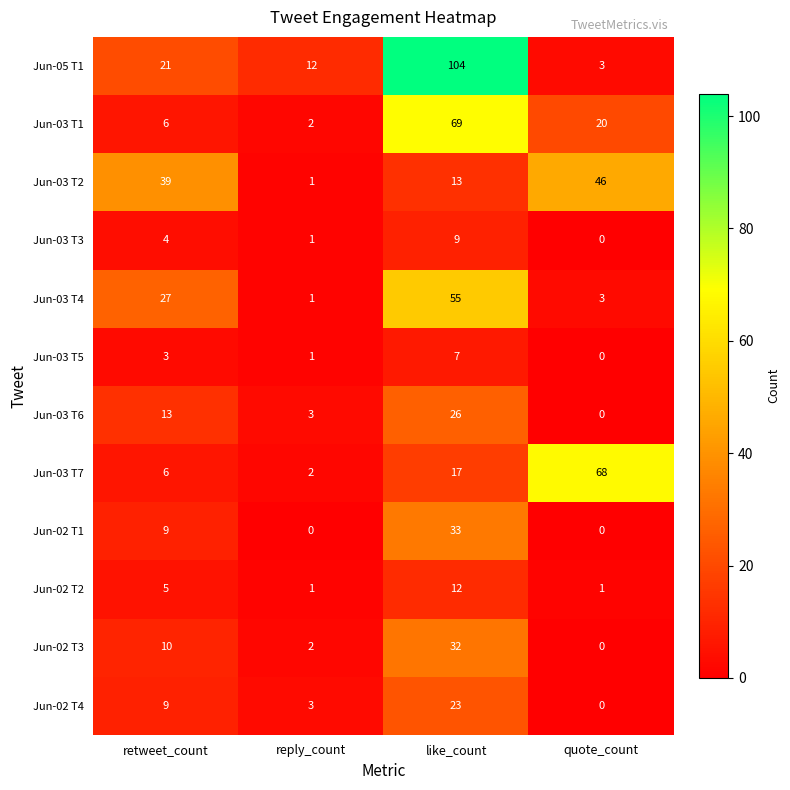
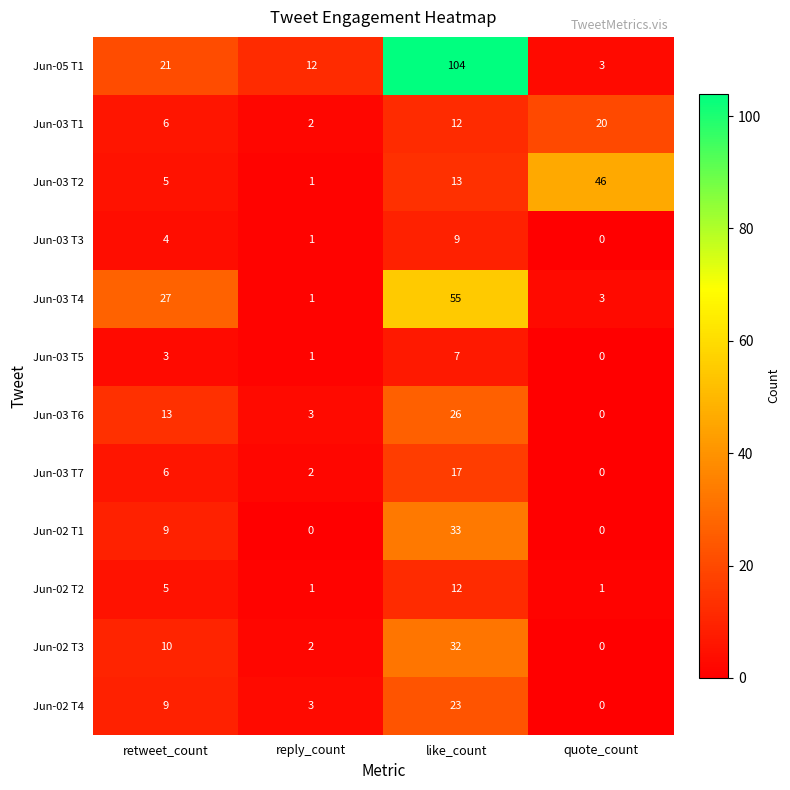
Jun-03 T1, like_count: 69 -> 12
Jun-03 T2, retweet_count: 39 -> 5
Jun-03 T7, quote_count: 68 -> 0
